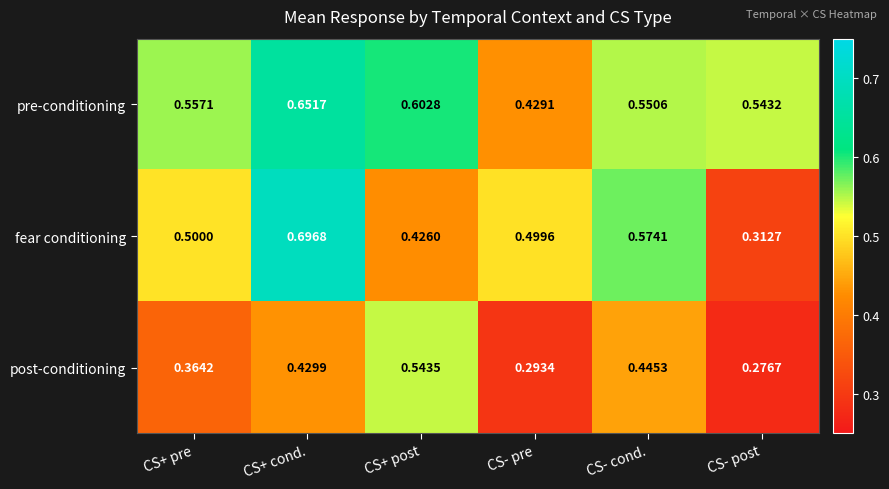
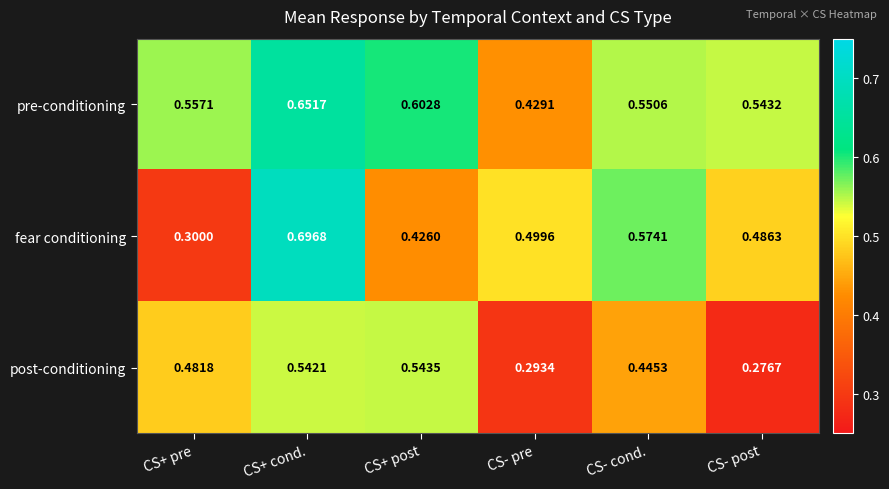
fear conditioning, CS+ pre: 0.5000 -> 0.3000
fear conditioning, CS- post: 0.3127 -> 0.4863
post-conditioning, CS+ pre: 0.3642 -> 0.4818
post-conditioning, CS+ cond.: 0.4299 -> 0.5421
